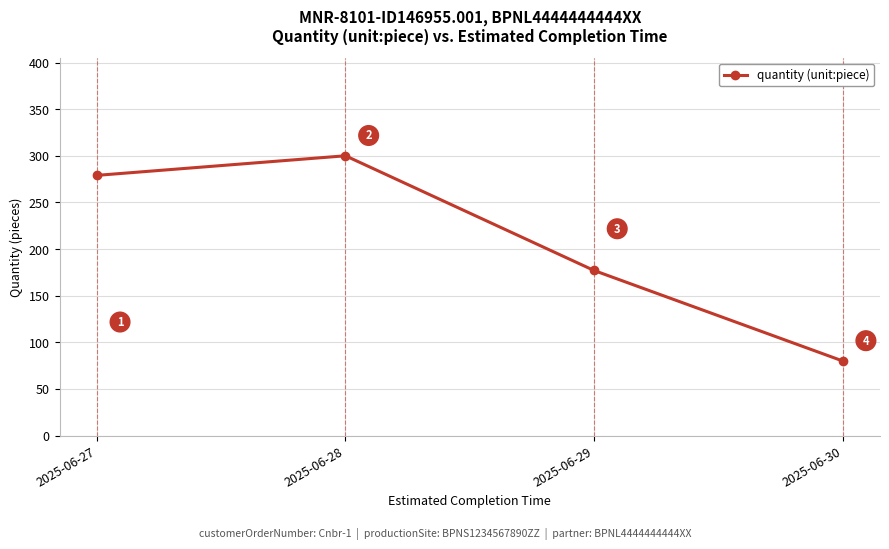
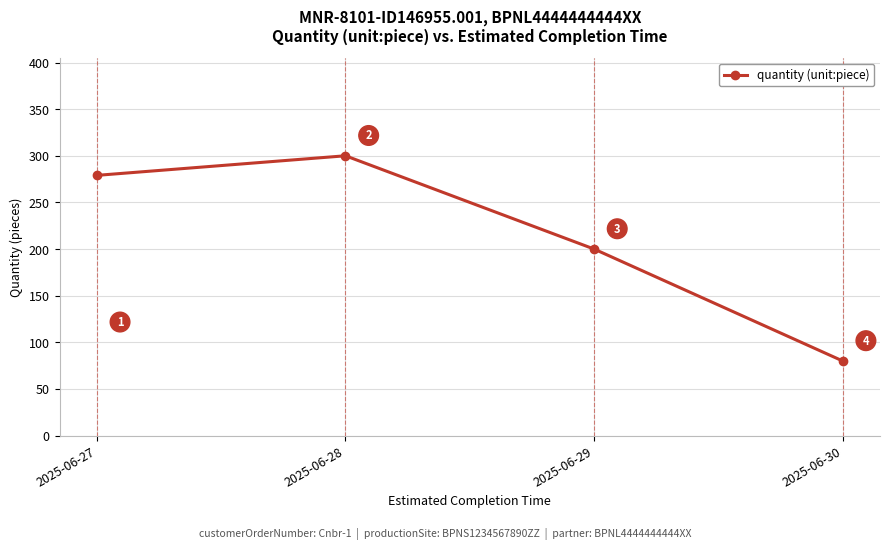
2025-06-29: 180 -> 200
